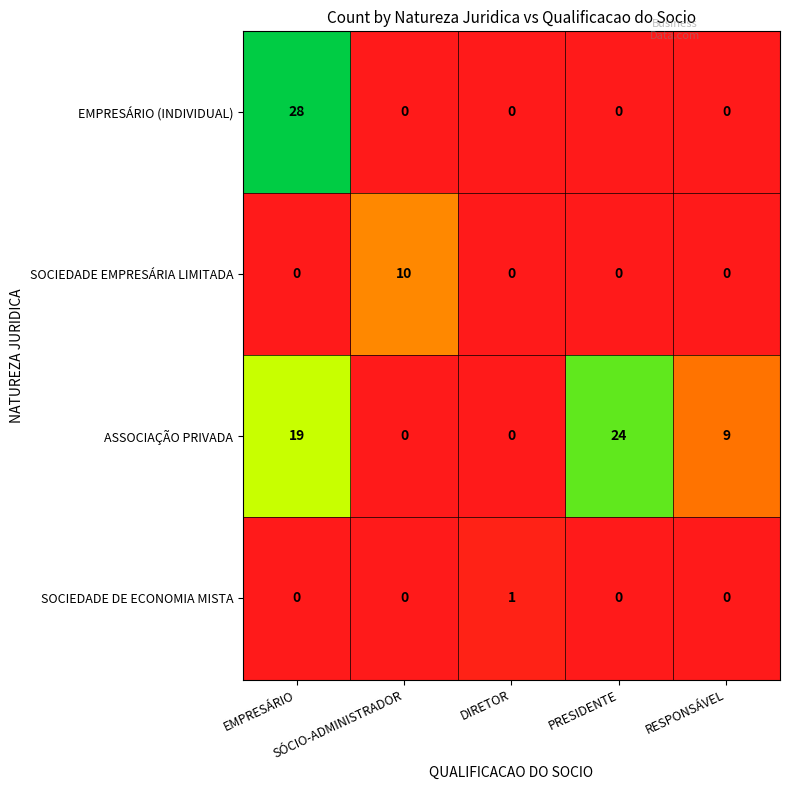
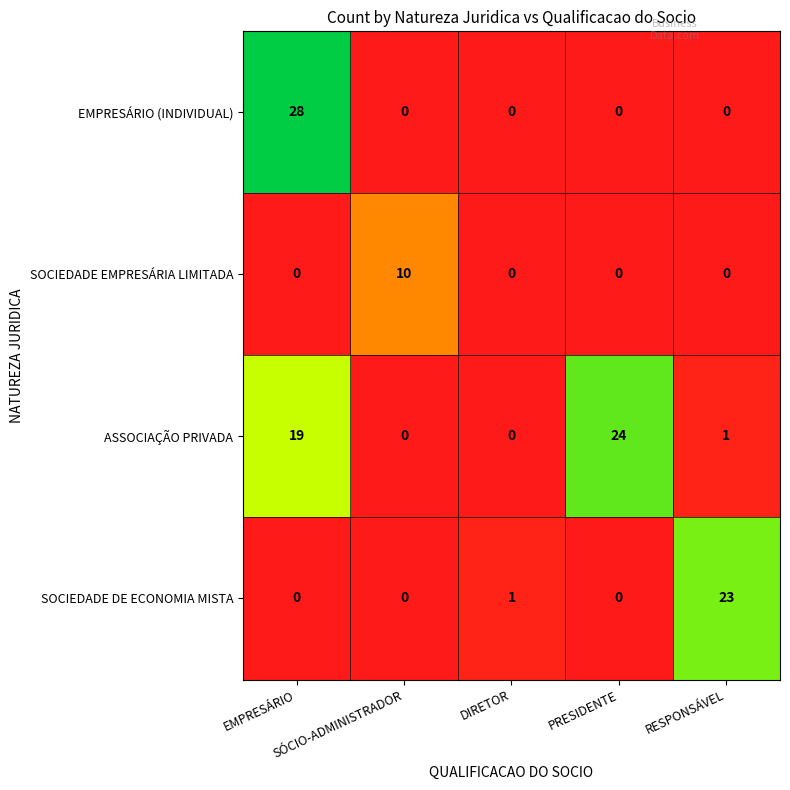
ASSOCIAÇÃO PRIVADA, RESPONSÁVEL: 9 -> 1
SOCIEDADE DE ECONOMIA MISTA, RESPONSÁVEL: 0 -> 23
